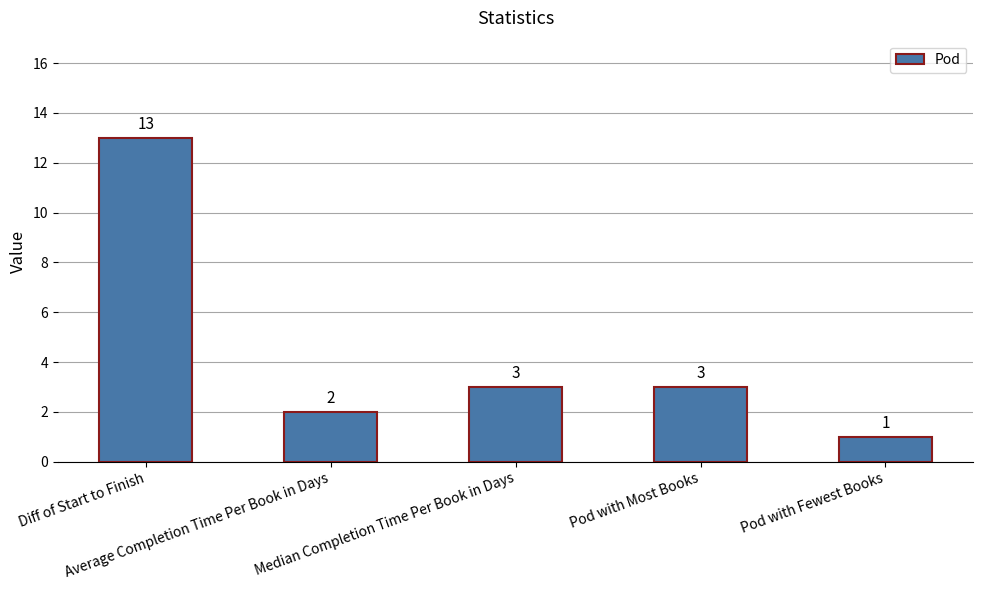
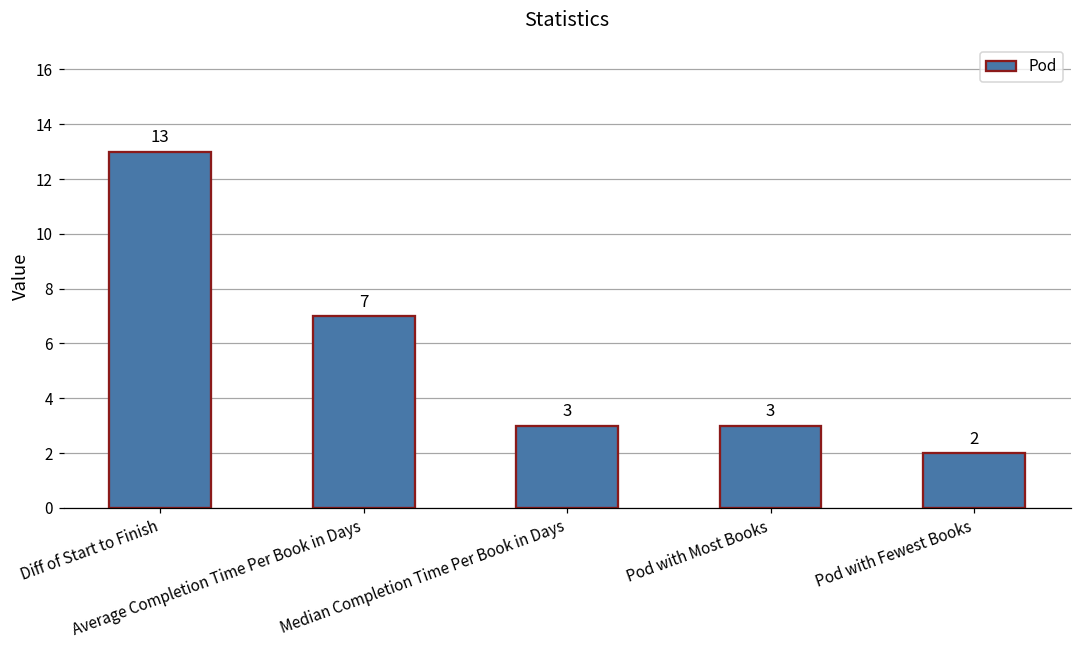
Average Completion Time Per Book in Days: 2 -> 7
Pod with Fewest Books: 1 -> 2
